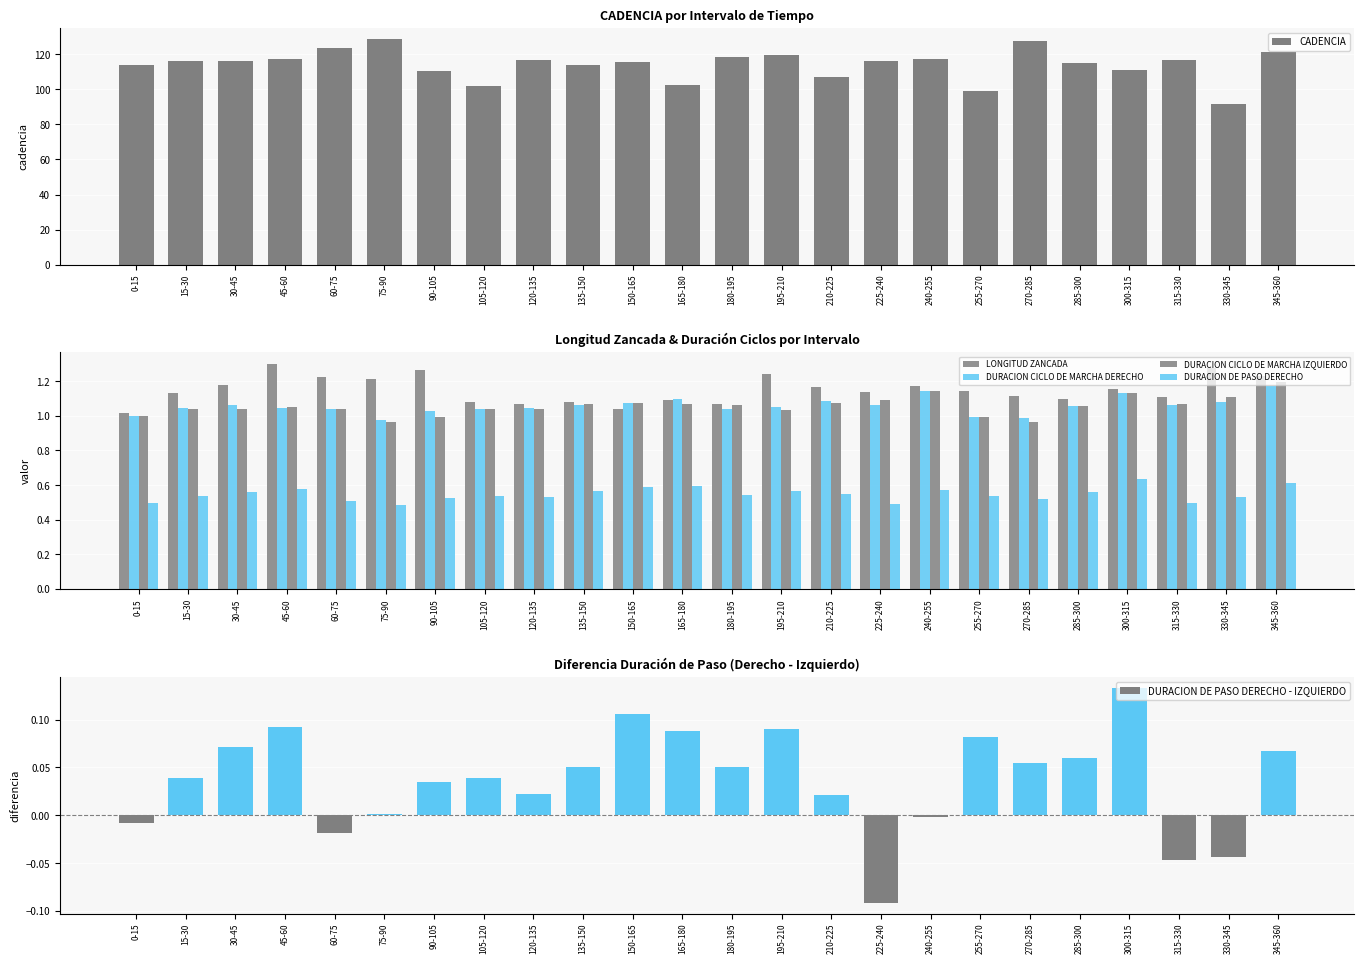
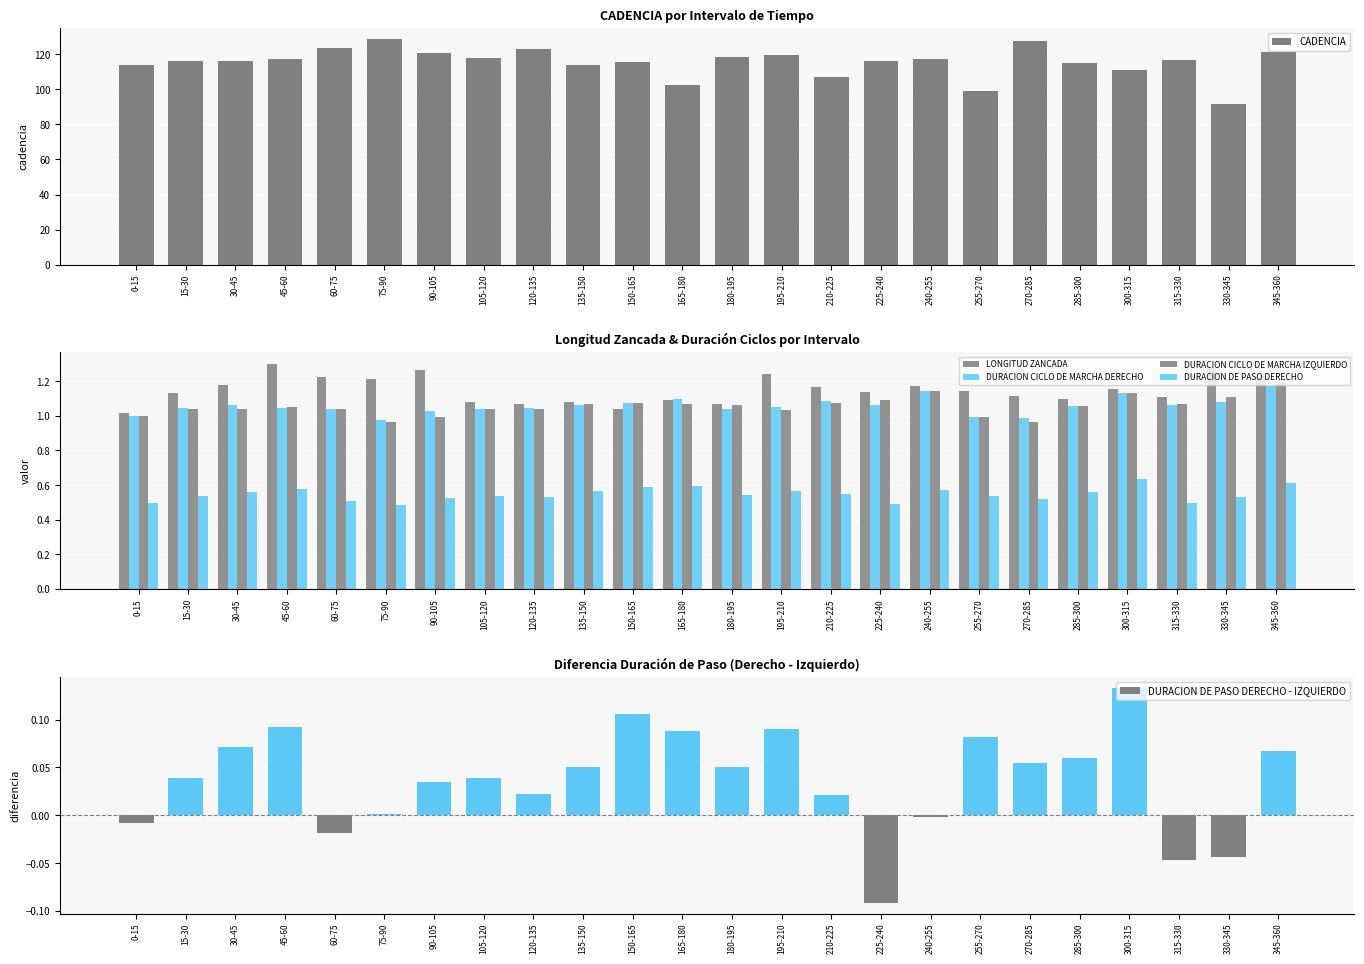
CADENCIA por Intervalo de Tiempo, 90-105: 111 -> 121
CADENCIA por Intervalo de Tiempo, 105-120: 102 -> 118
CADENCIA por Intervalo de Tiempo, 120-135: 117 -> 123
